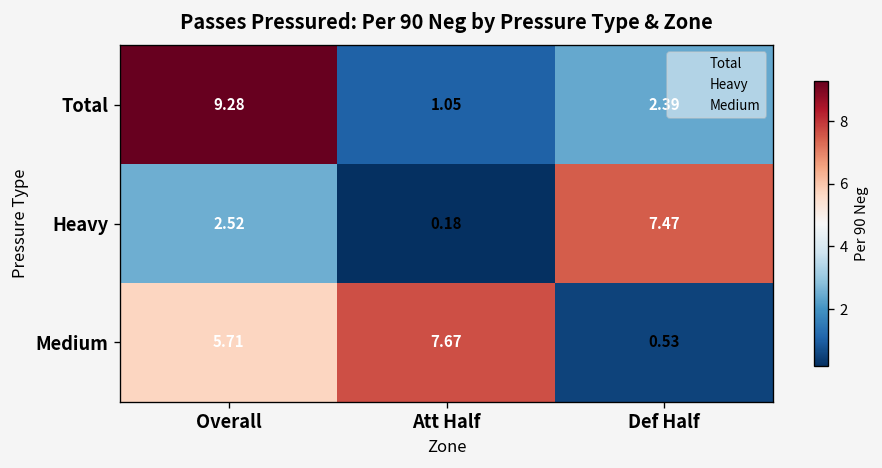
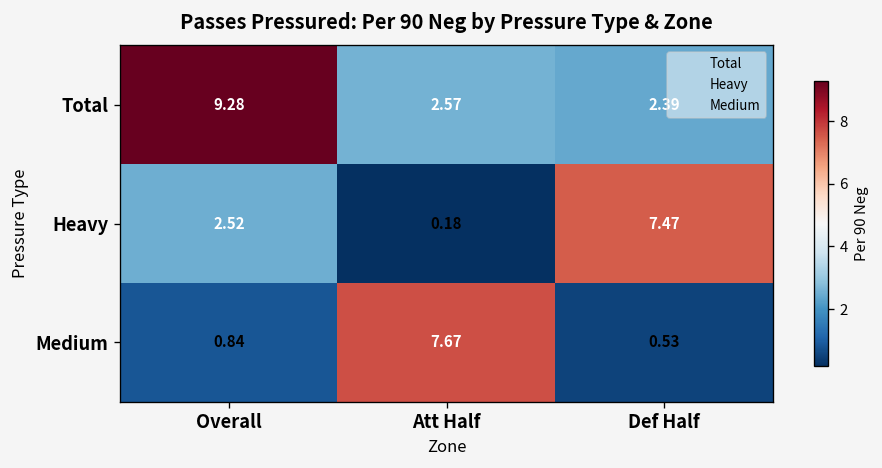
Total, Att Half: 1.05 -> 2.57
Medium, Overall: 5.71 -> 0.84
